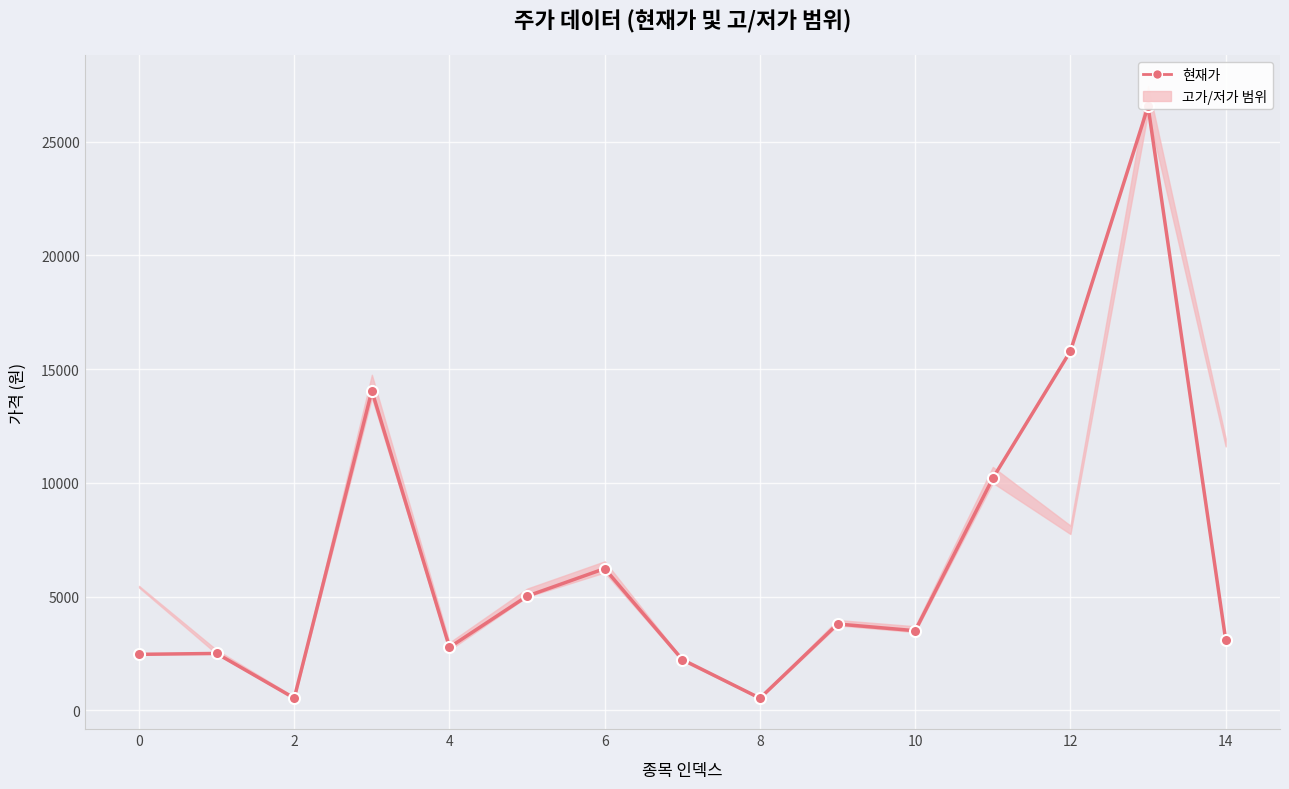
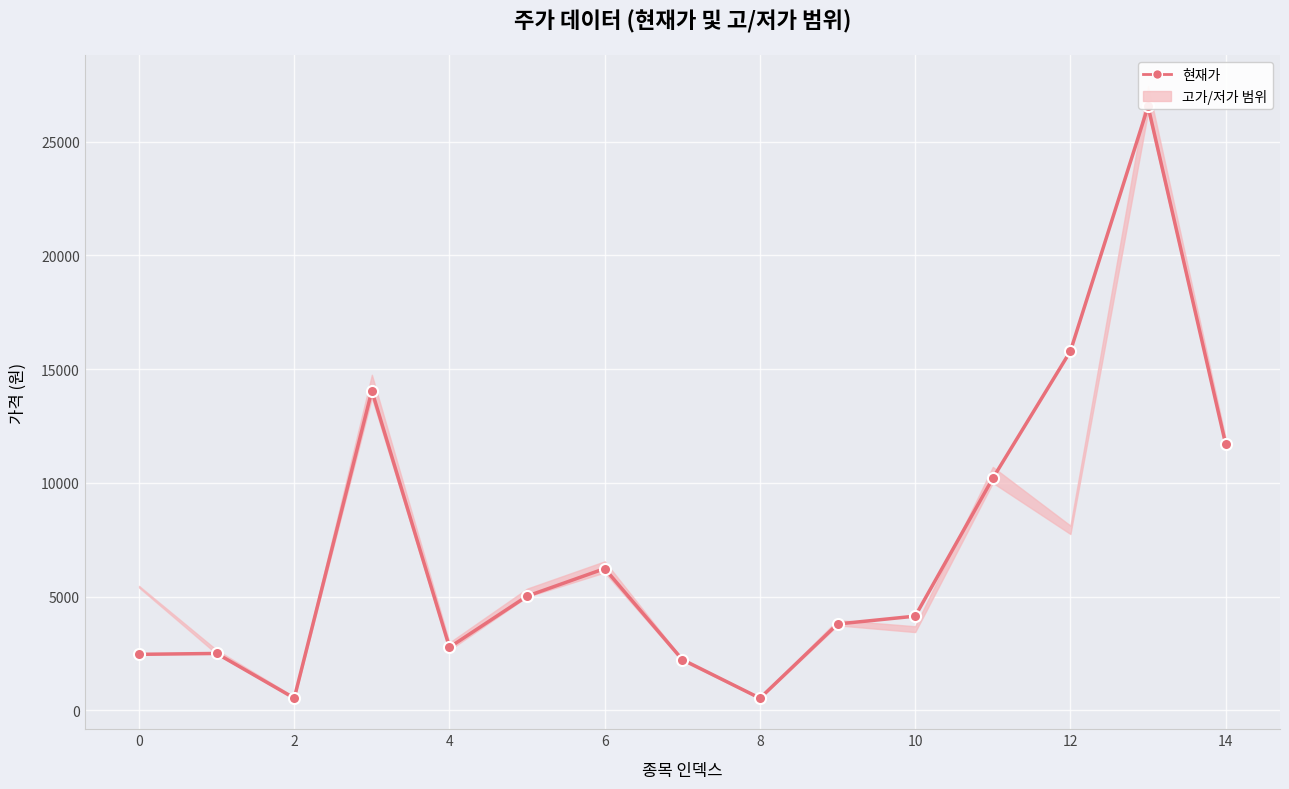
현재가, 10: 3500 -> 4100
현재가, 14: 3100 -> 11700
